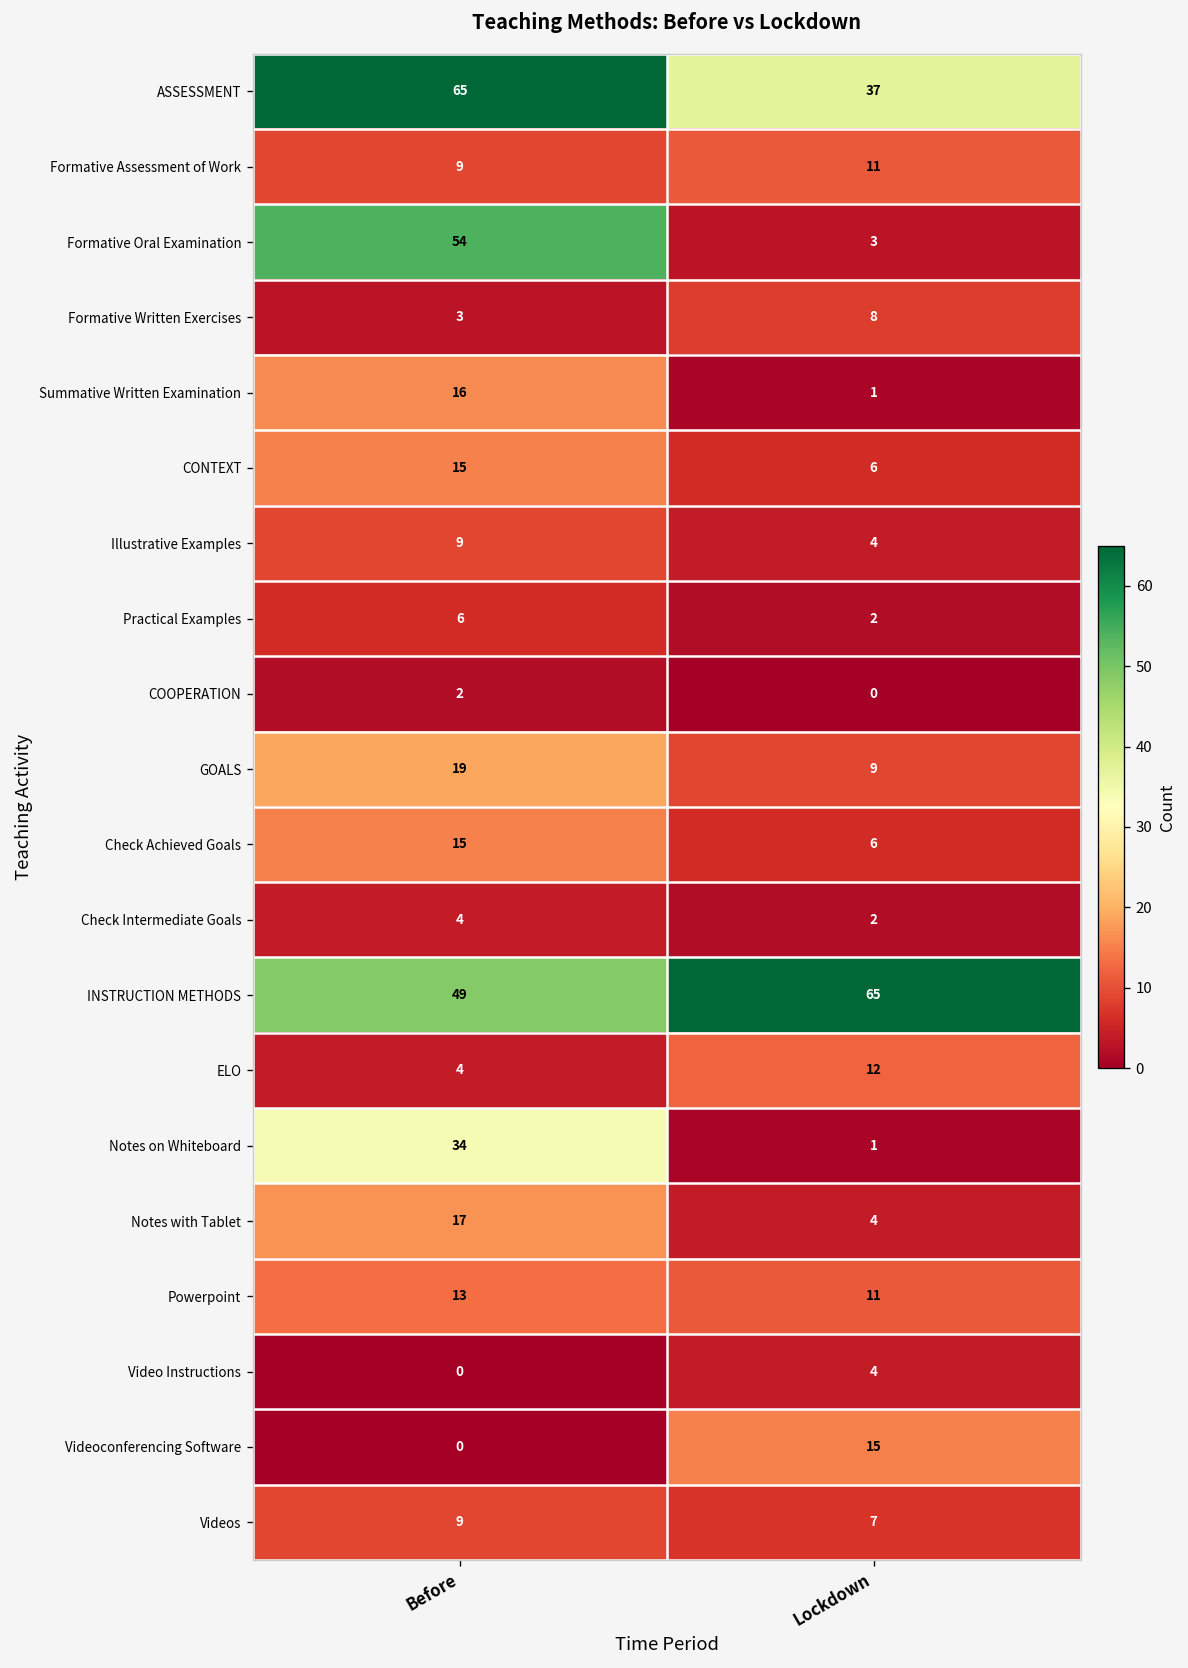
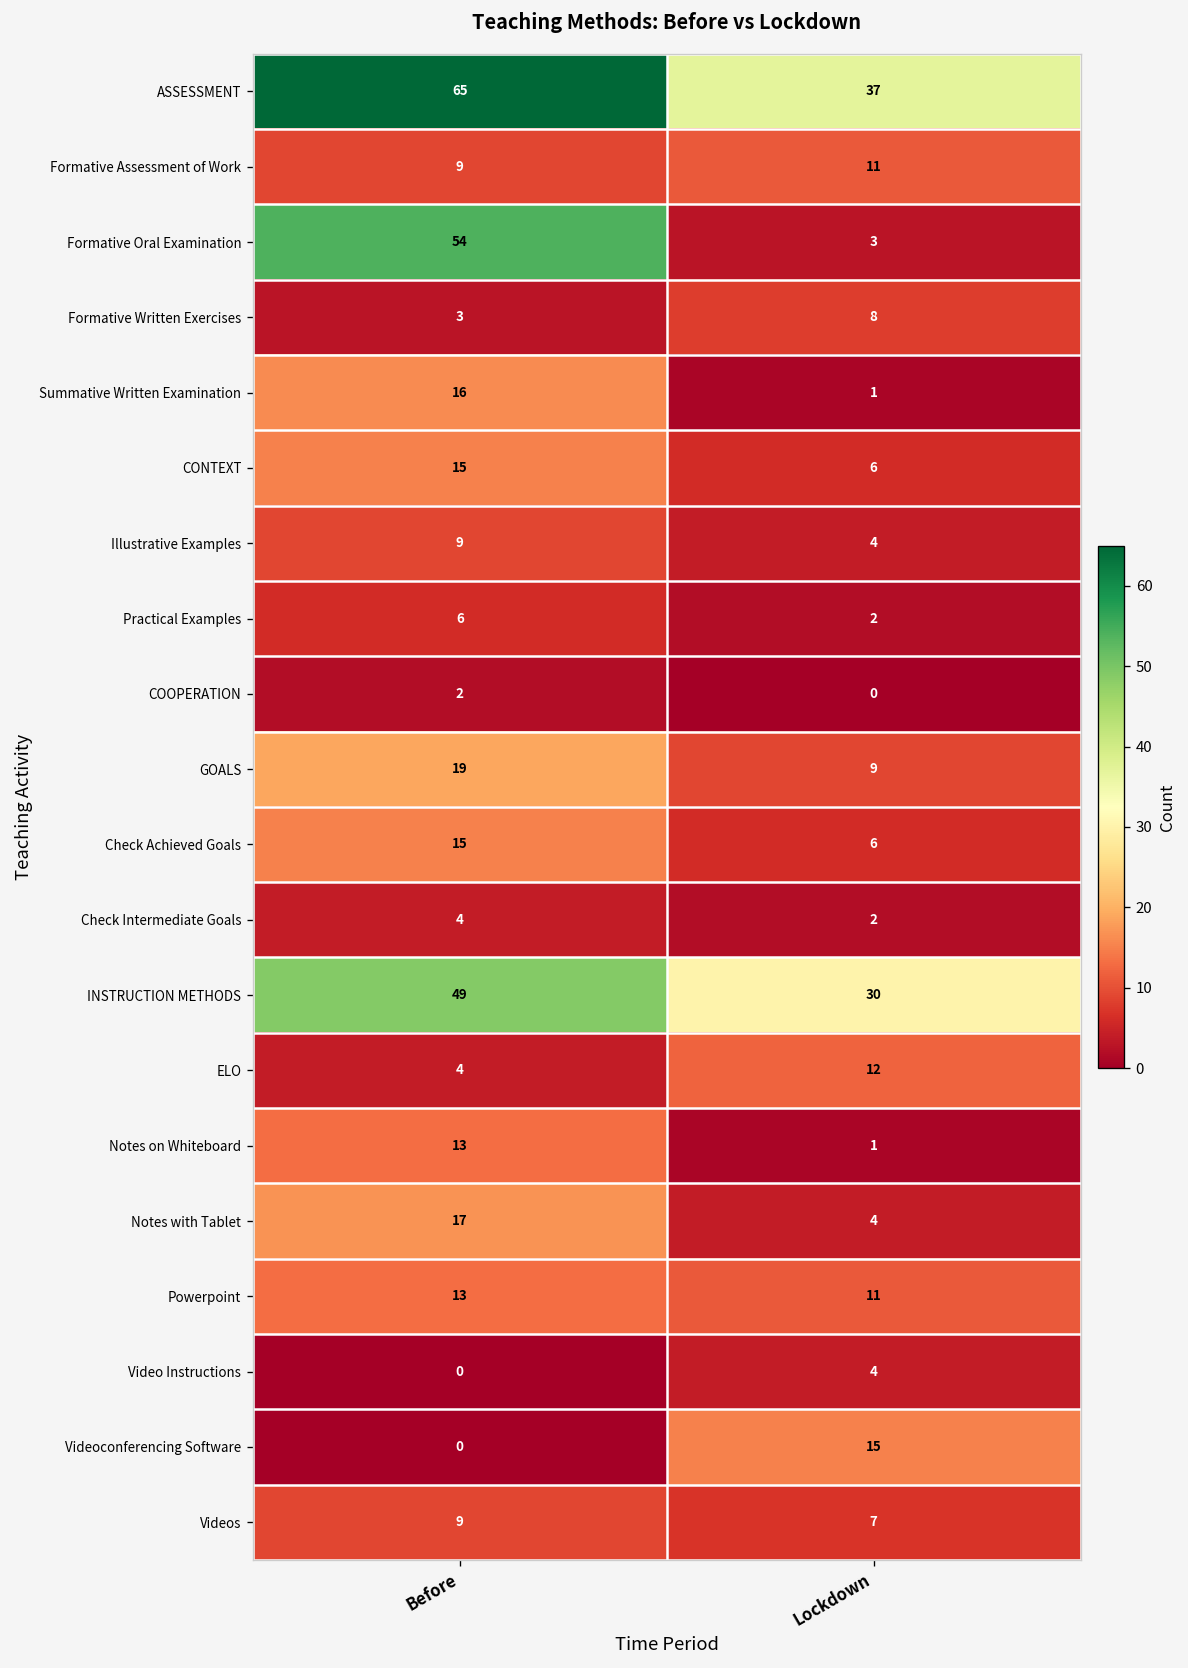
INSTRUCTION METHODS, Lockdown: 65 -> 30
Notes on Whiteboard, Before: 34 -> 13
